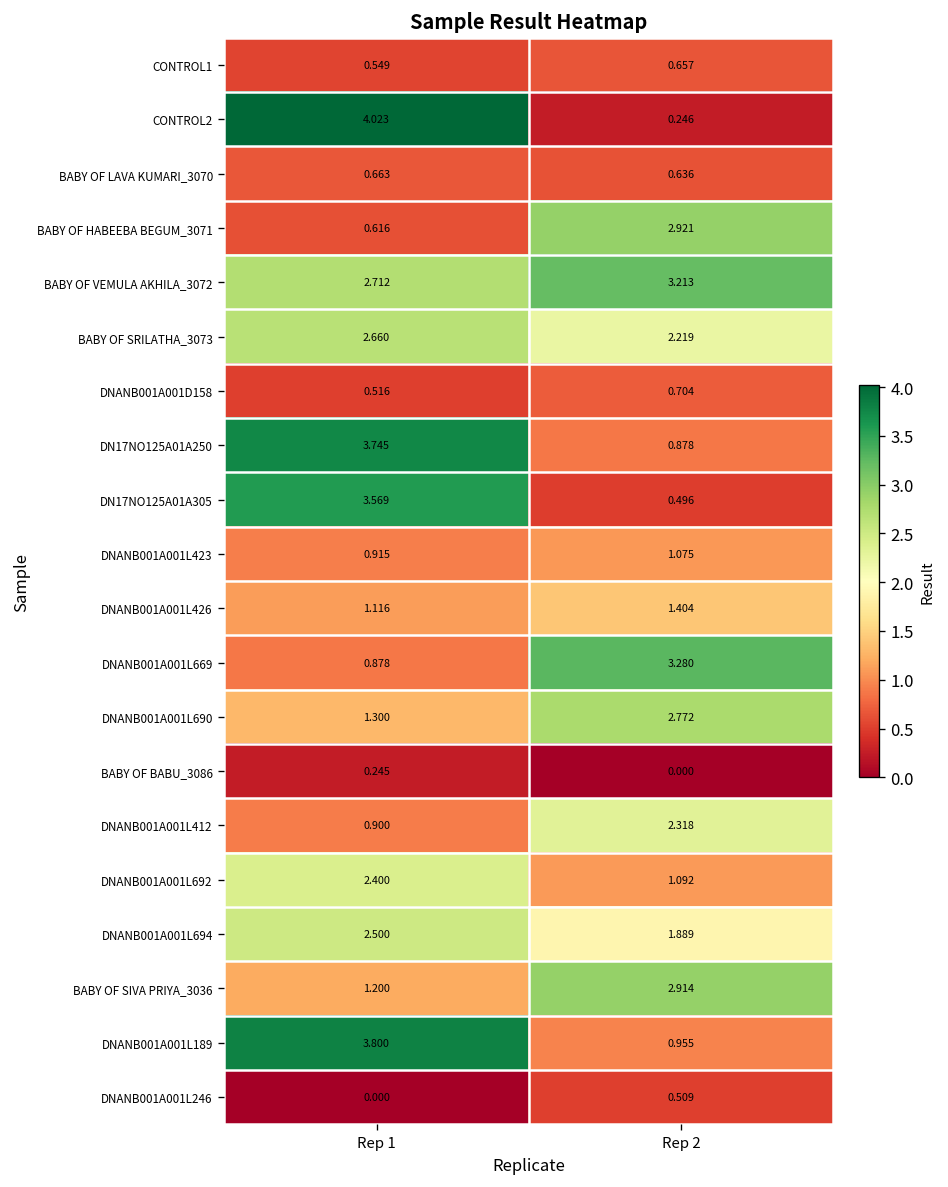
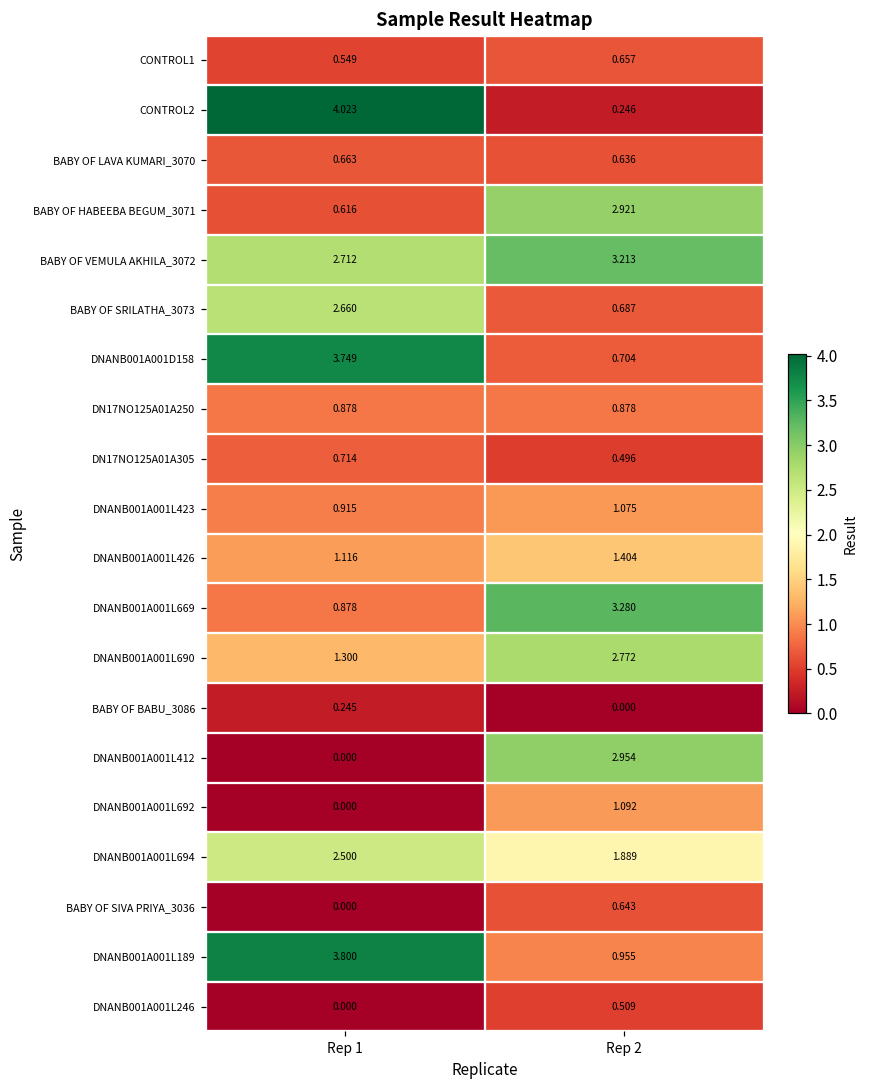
BABY OF SRILATHA_3073, Rep 2: 2.219 -> 0.687
DNANB001A001D158, Rep 1: 0.516 -> 3.749
DN17NO125A01A250, Rep 1: 3.745 -> 0.878
DN17NO125A01A305, Rep 1: 3.569 -> 0.714
DNANB001A001L412, Rep 1: 0.900 -> 0.000
DNANB001A001L412, Rep 2: 2.318 -> 2.954
DNANB001A001L692, Rep 1: 2.400 -> 0.000
BABY OF SIVA PRIYA_3036, Rep 1: 1.200 -> 0.000
BABY OF SIVA PRIYA_3036, Rep 2: 2.914 -> 0.643
